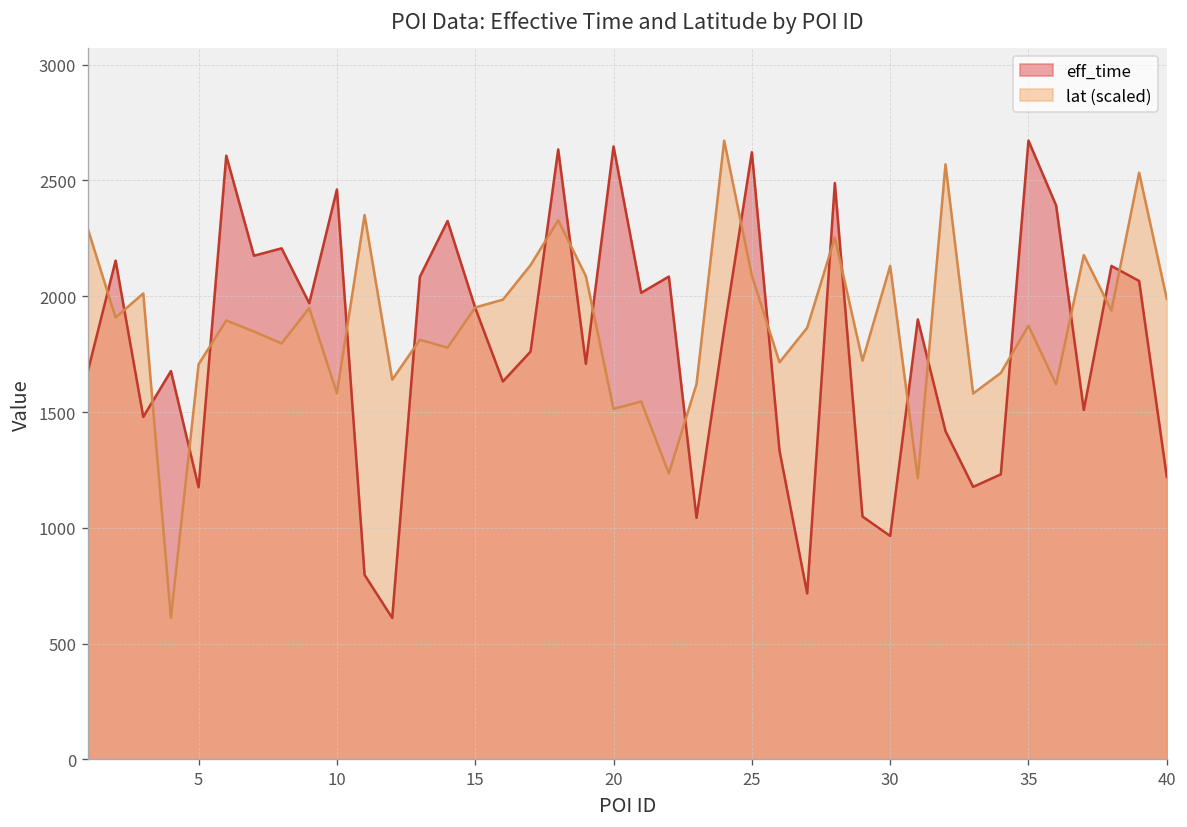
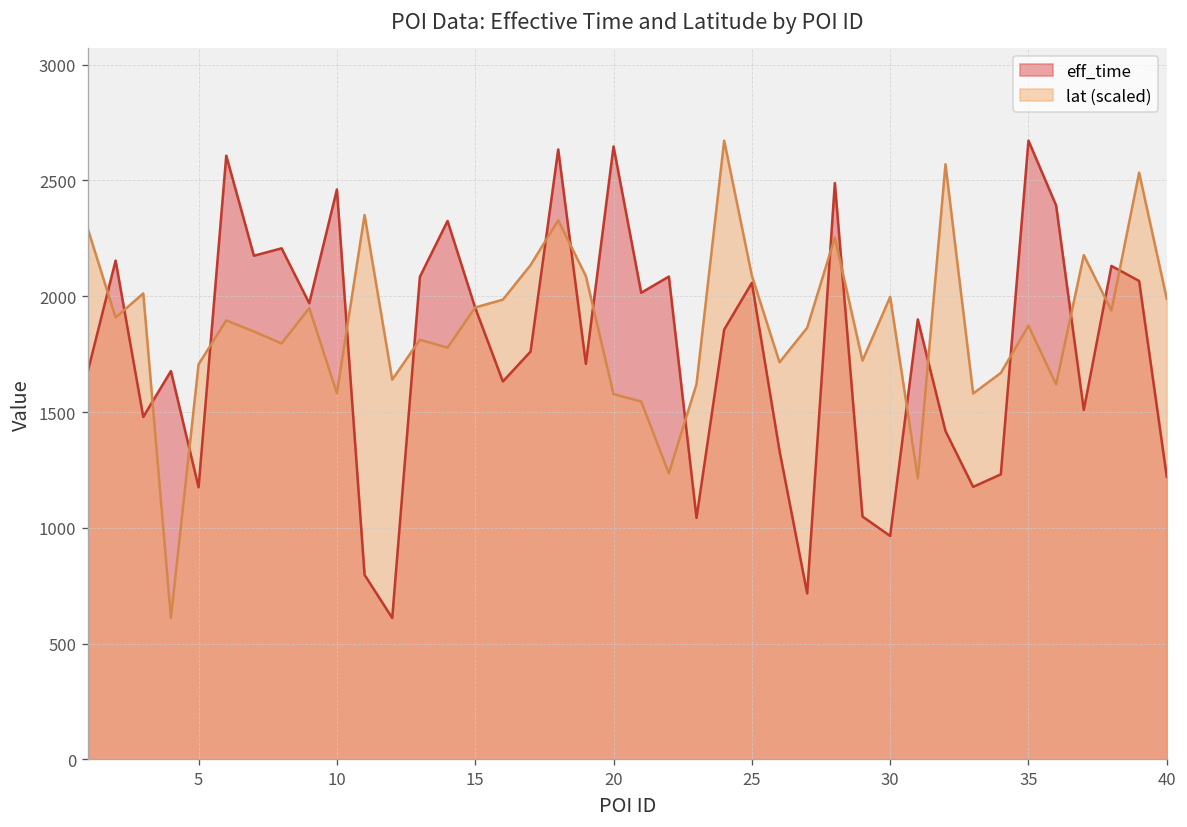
lat (scaled), 20: 1510 -> 1580
eff_time, 25: 2620 -> 2060
lat (scaled), 30: 2130 -> 2000
